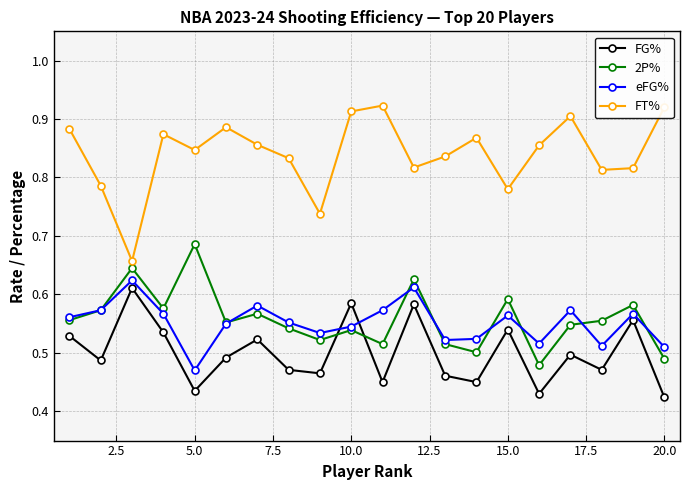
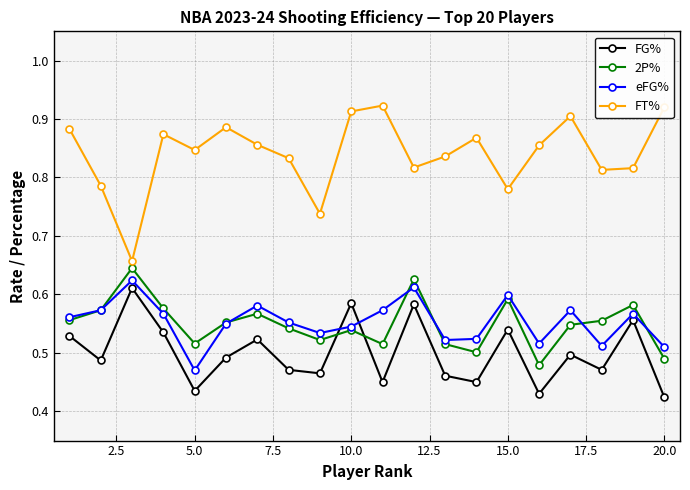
2P%, 5.0: 0.69 -> 0.52
eFG%, 15.0: 0.56 -> 0.60
